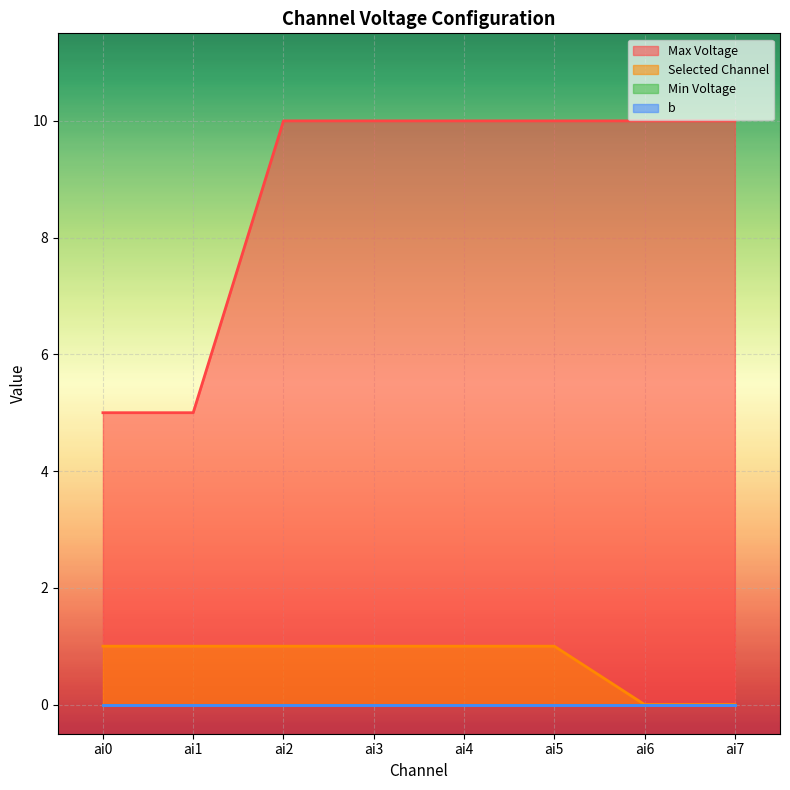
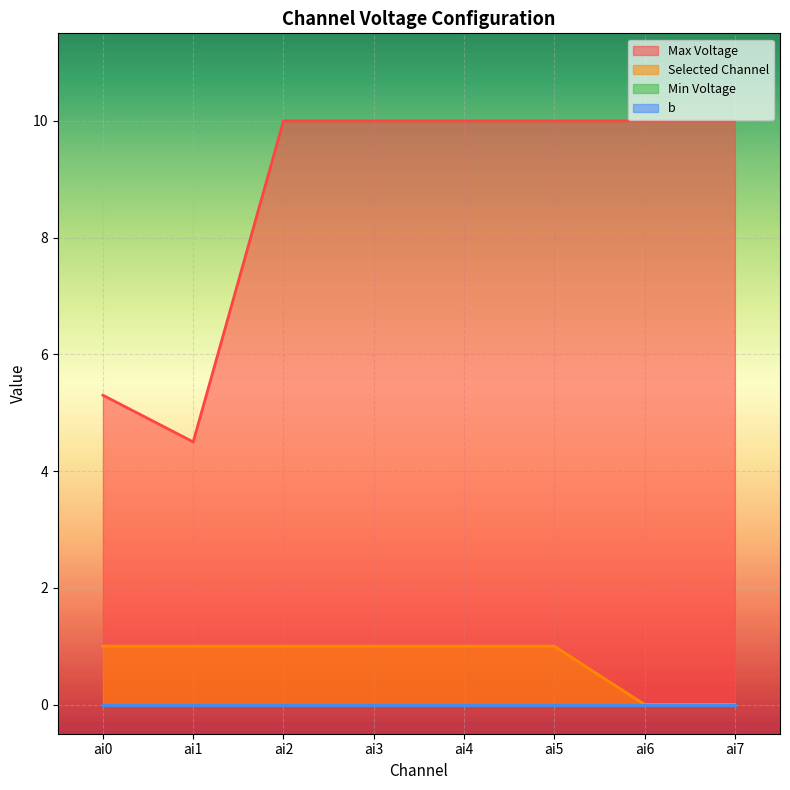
Max Voltage, ai0: 5.0 -> 5.3
Max Voltage, ai1: 5.0 -> 4.5
